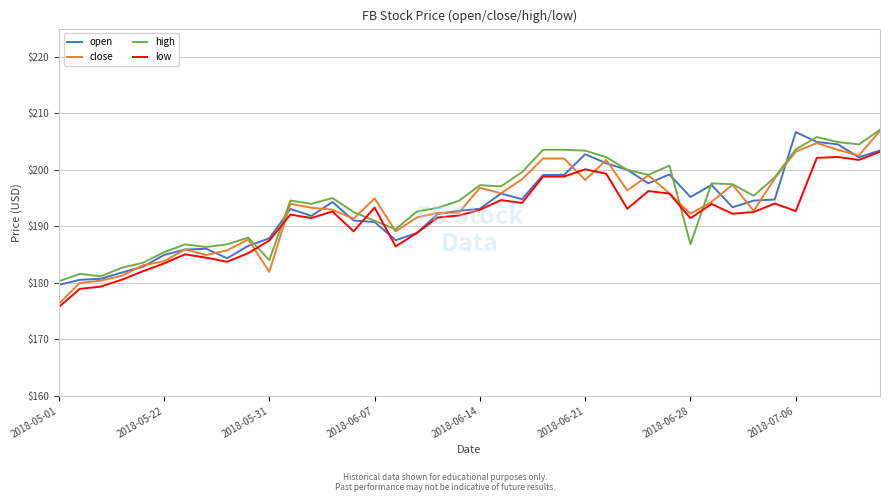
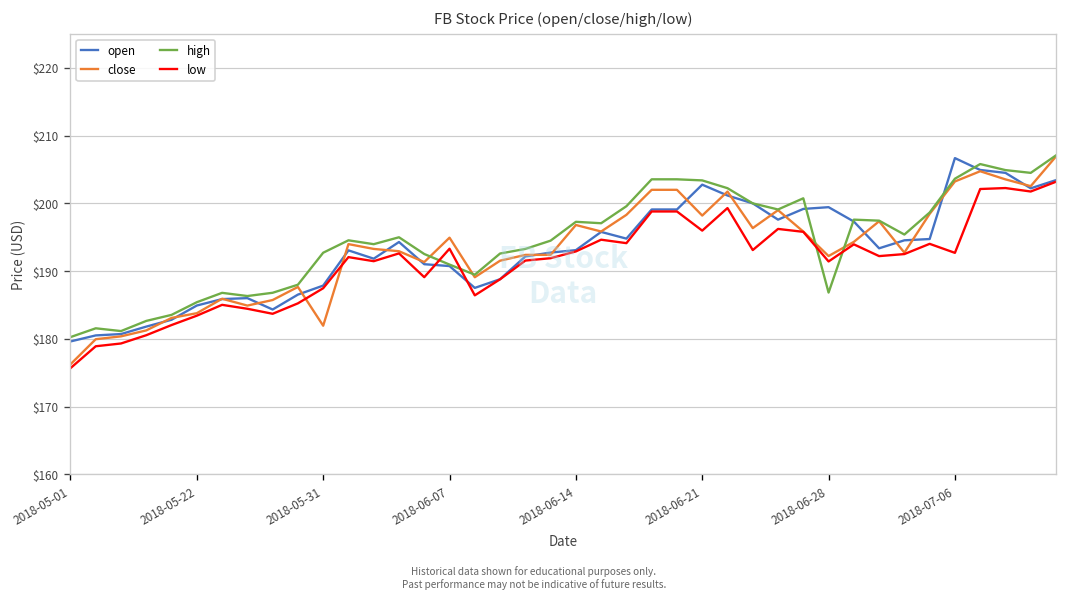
high, 2018-05-31: $184 -> $193
low, 2018-06-21: $200 -> $196
open, 2018-06-28: $195 -> $199
